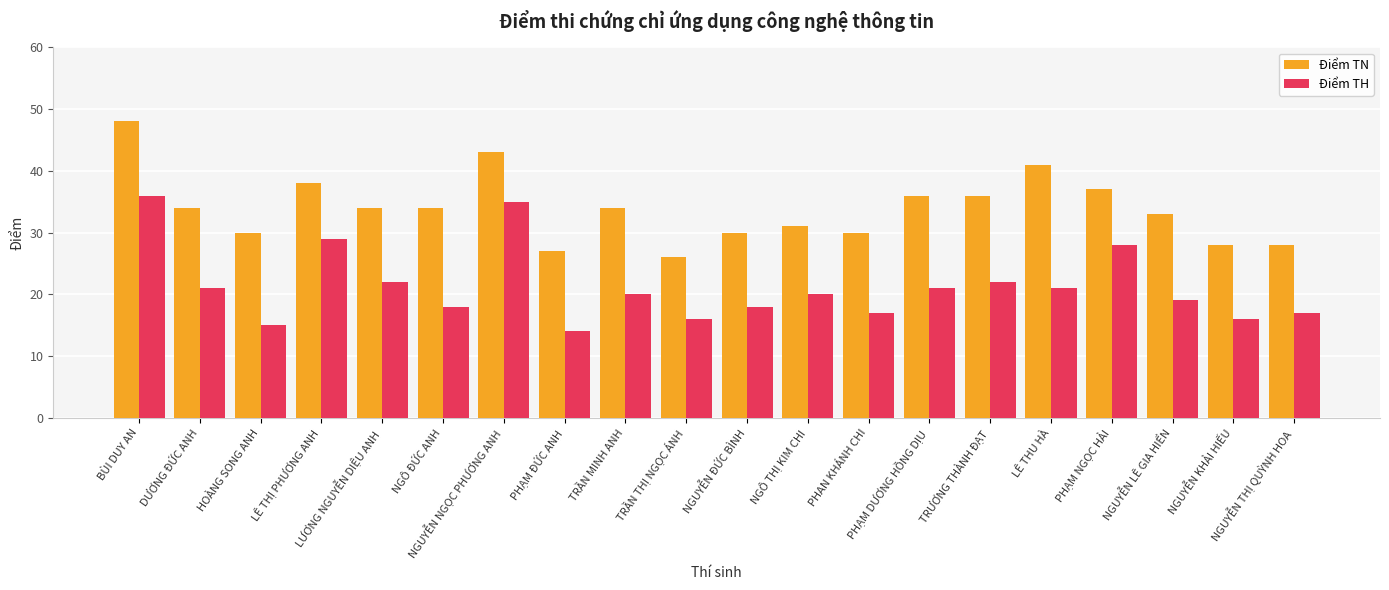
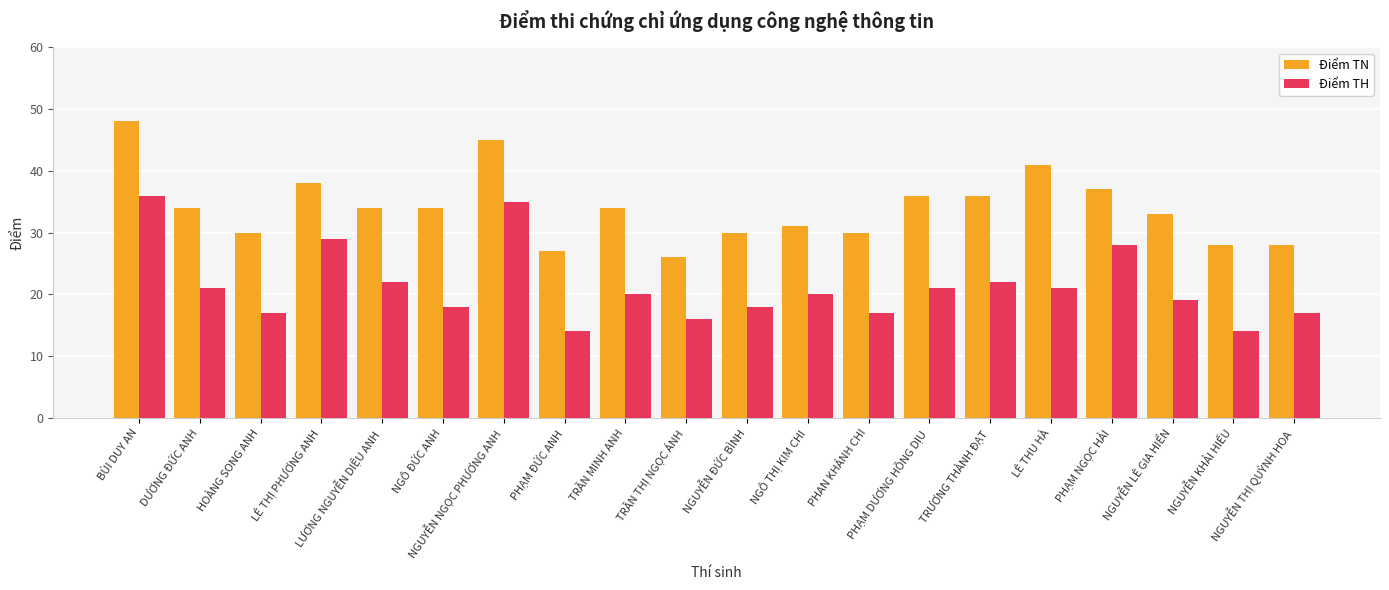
Điểm TH, HOÀNG SONG ANH: 15 -> 17
Điểm TN, NGUYỄN NGỌC PHƯƠNG ANH: 43 -> 45
Điểm TH, NGUYỄN KHẢI HIẾU: 16 -> 14
